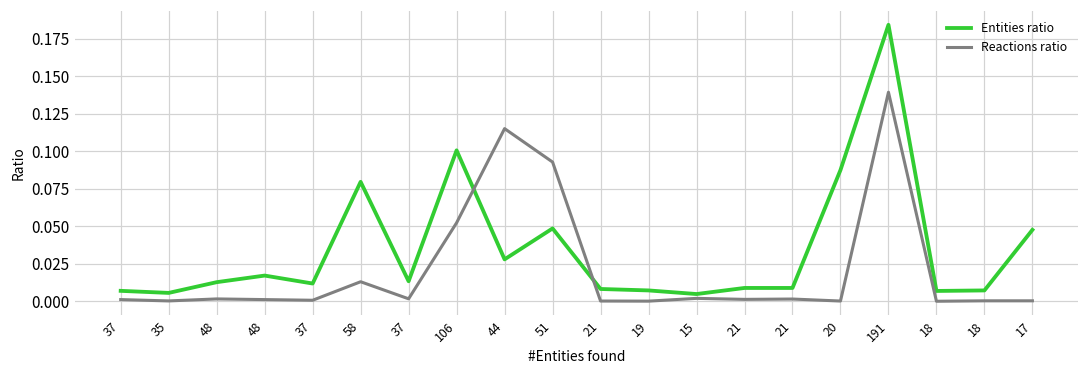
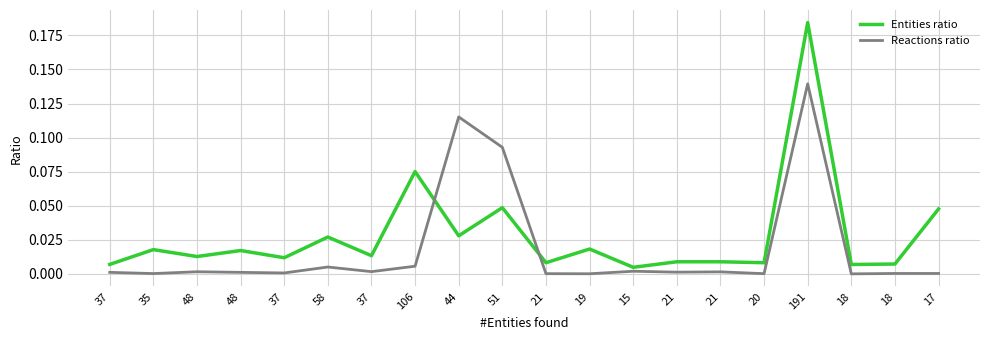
Entities ratio, 35: 0.006 -> 0.018
Entities ratio, 58: 0.080 -> 0.027
Reactions ratio, 58: 0.013 -> 0.005
Entities ratio, 106: 0.101 -> 0.075
Reactions ratio, 106: 0.052 -> 0.006
Entities ratio, 19: 0.007 -> 0.018
Entities ratio, 20: 0.088 -> 0.008
